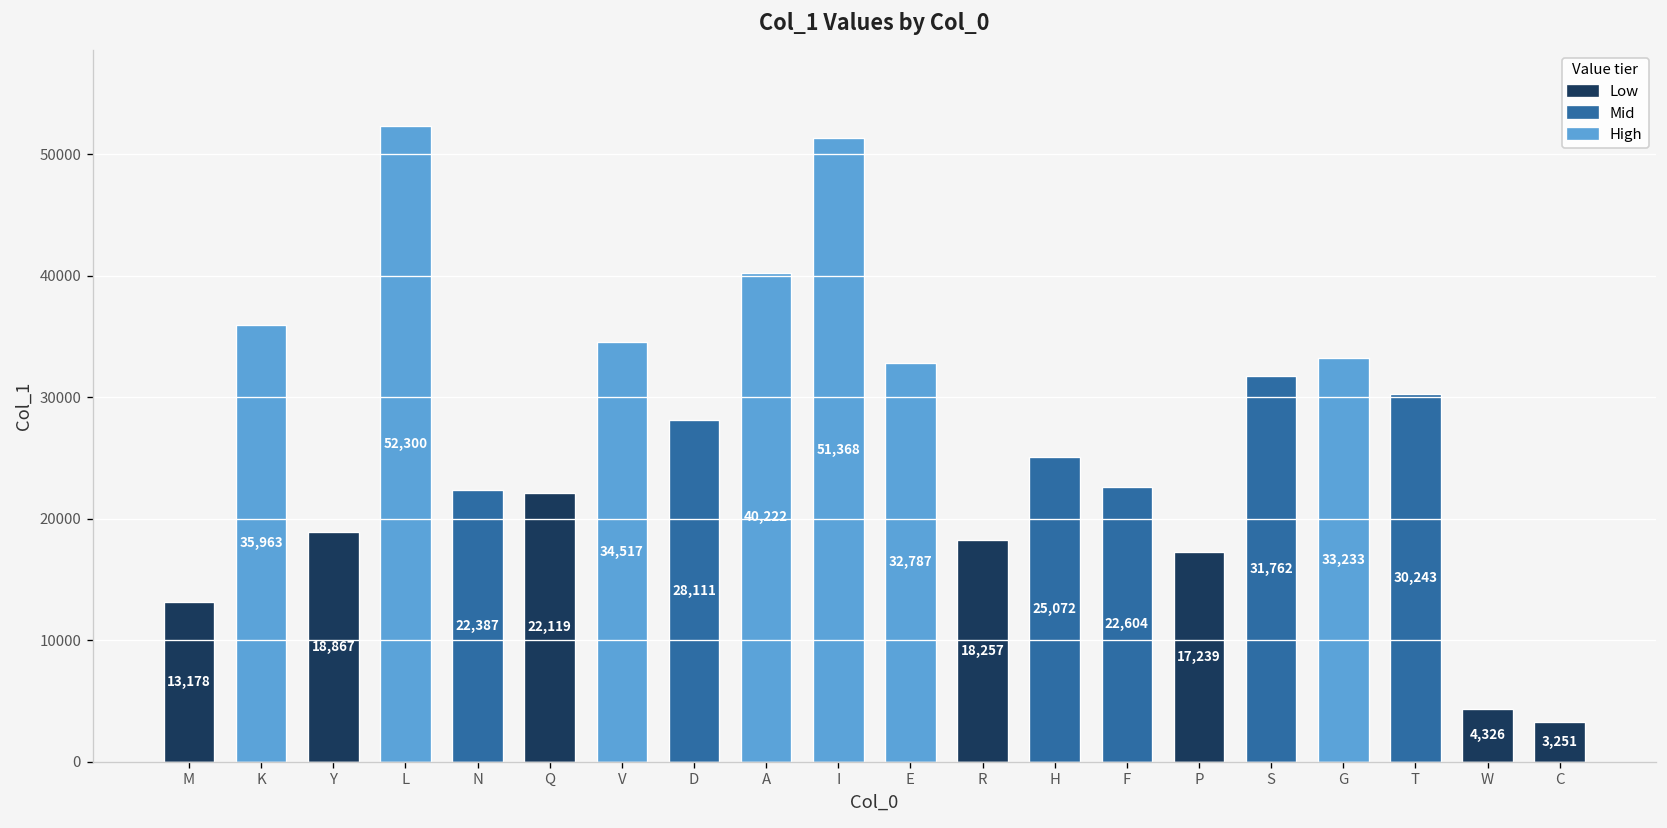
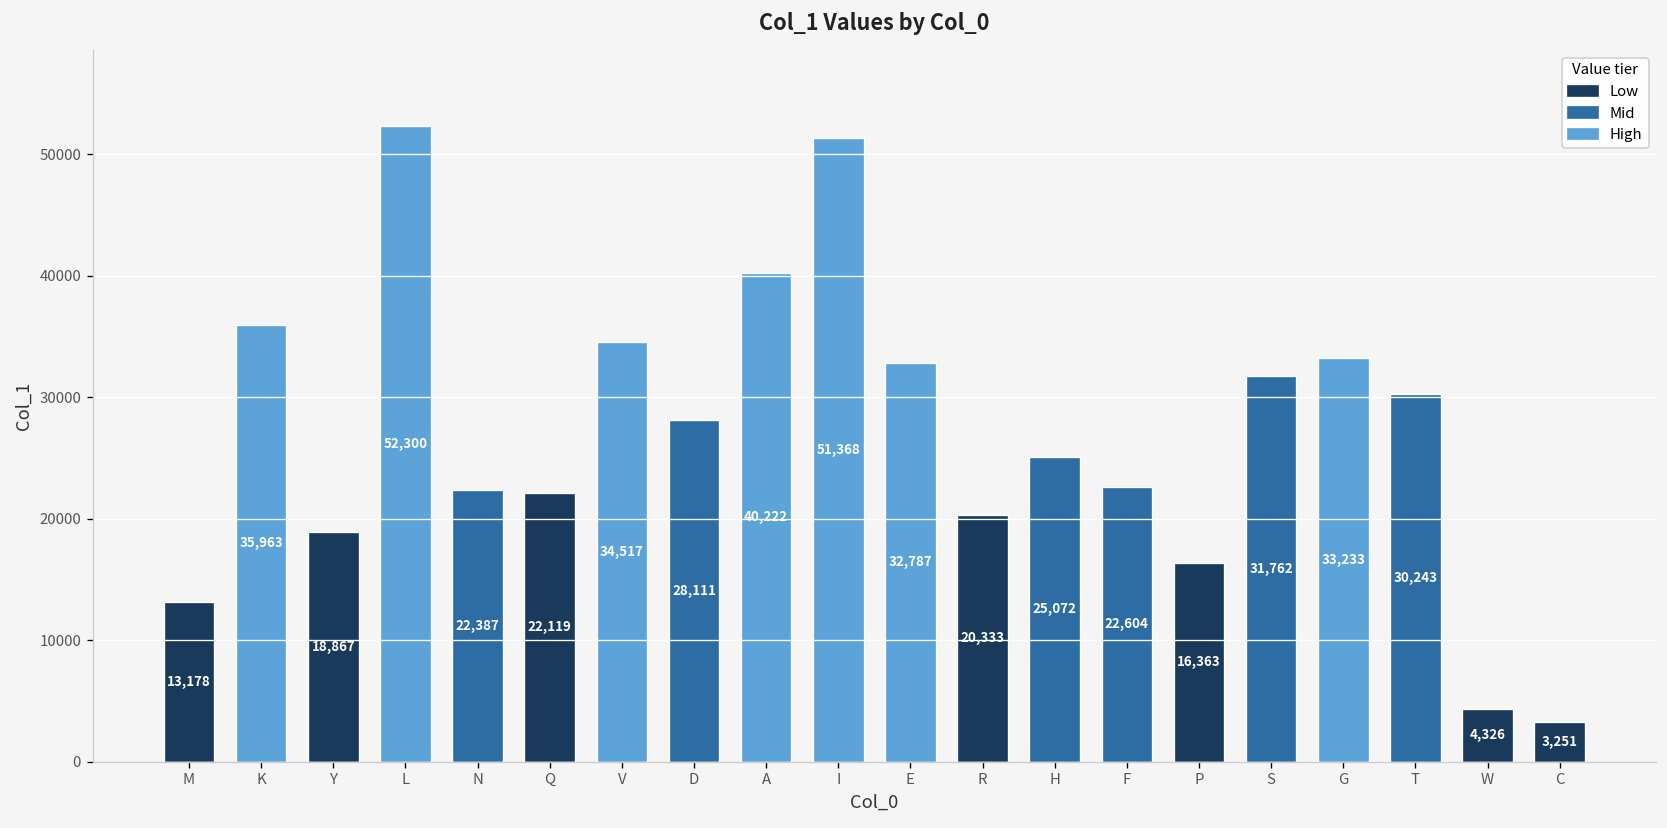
R: 18,257 -> 20,333
P: 17,239 -> 16,363
